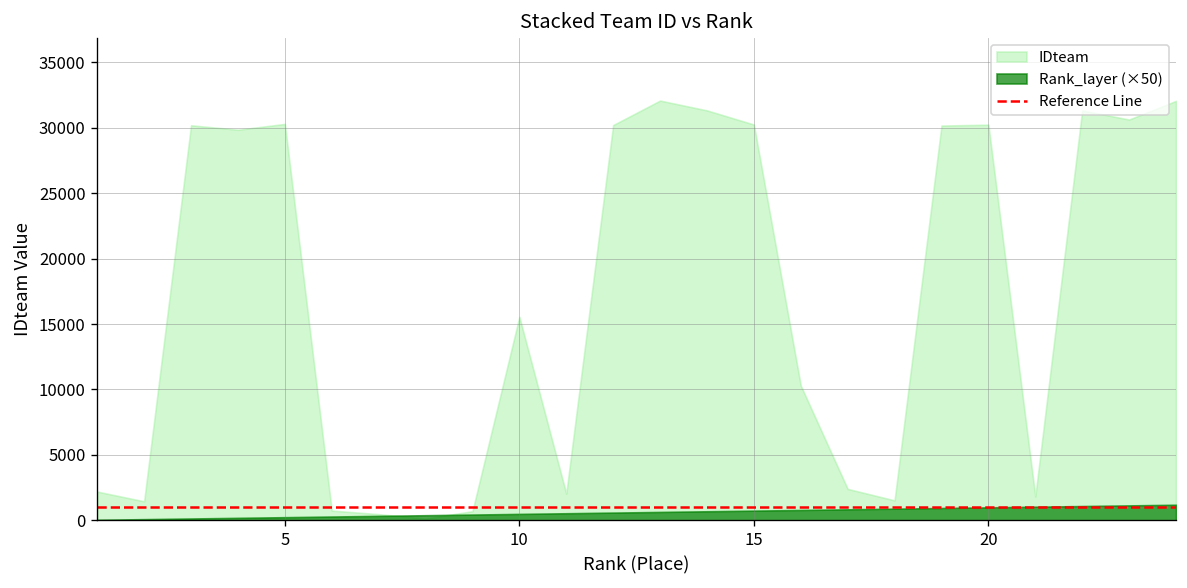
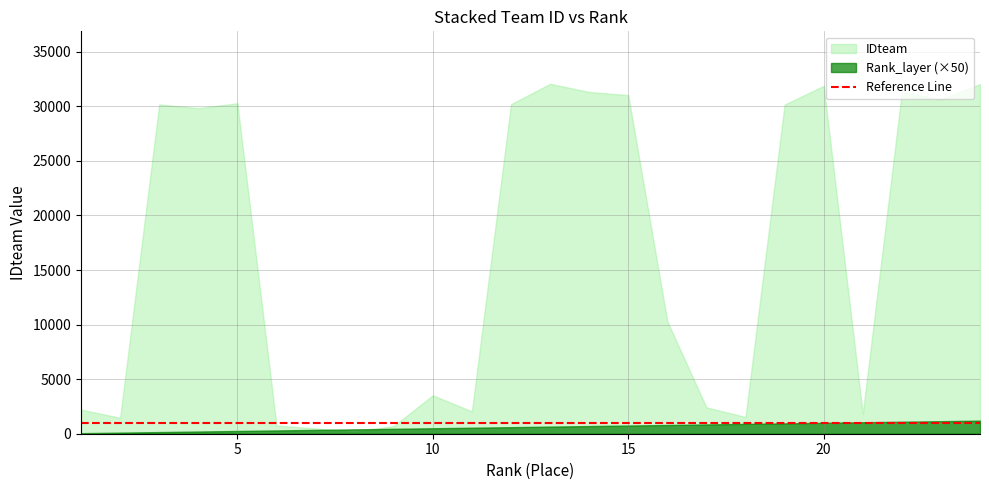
IDteam, 10: 15500 -> 3500
IDteam, 15: 30200 -> 31000
IDteam, 20: 30200 -> 31900
